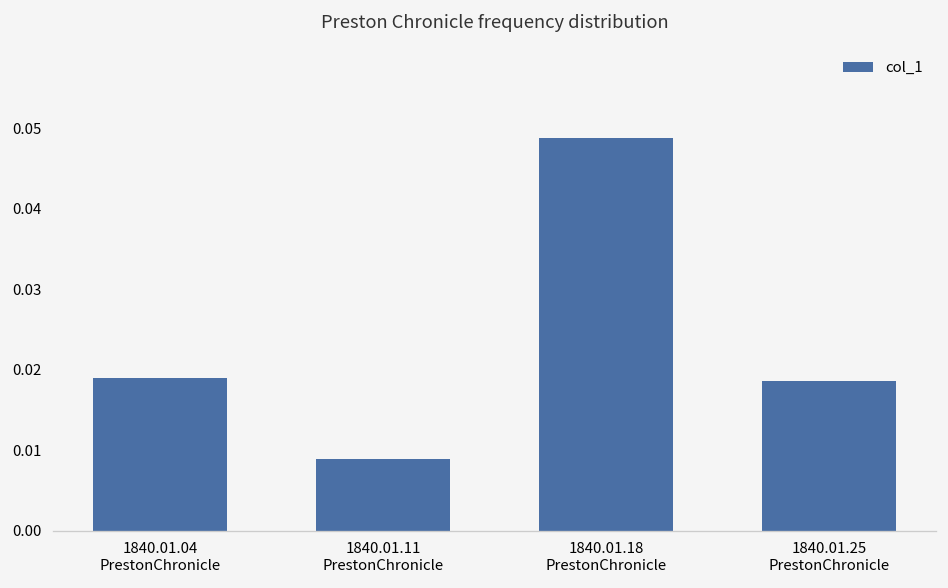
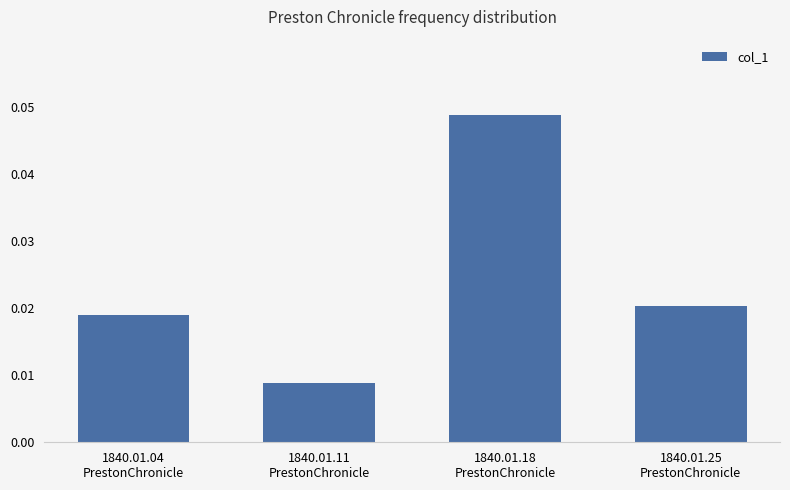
1840.01.25 PrestonChronicle: 0.019 -> 0.020
